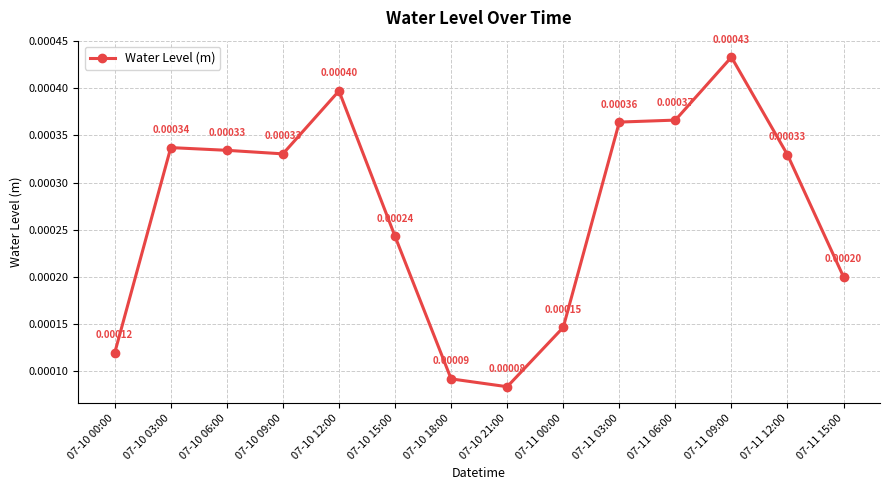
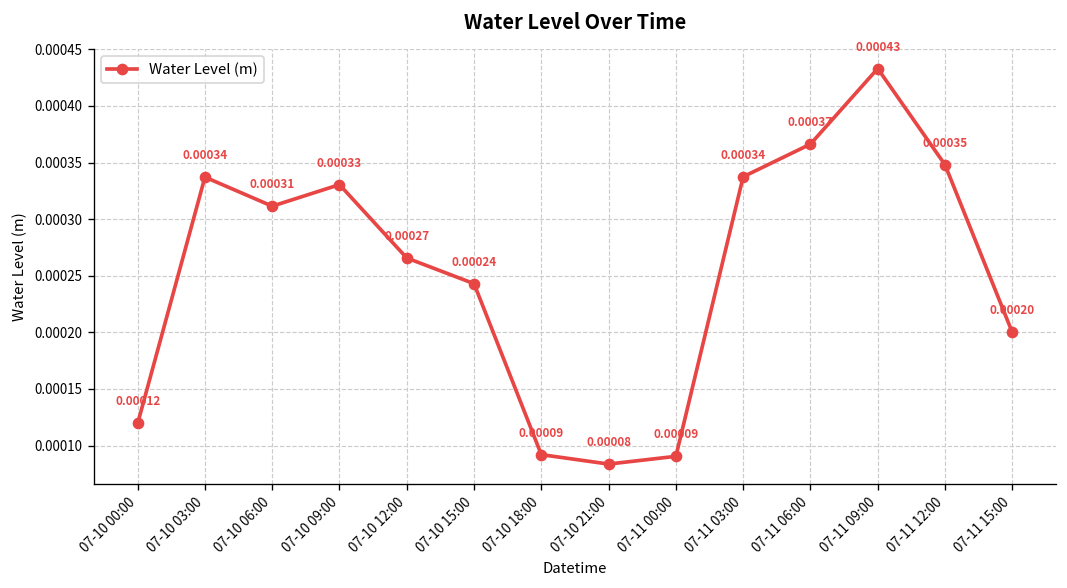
07-10 06:00: 0.00033 -> 0.00031
07-10 12:00: 0.00040 -> 0.00027
07-11 00:00: 0.00015 -> 0.00009
07-11 03:00: 0.00036 -> 0.00034
07-11 12:00: 0.00033 -> 0.00035
